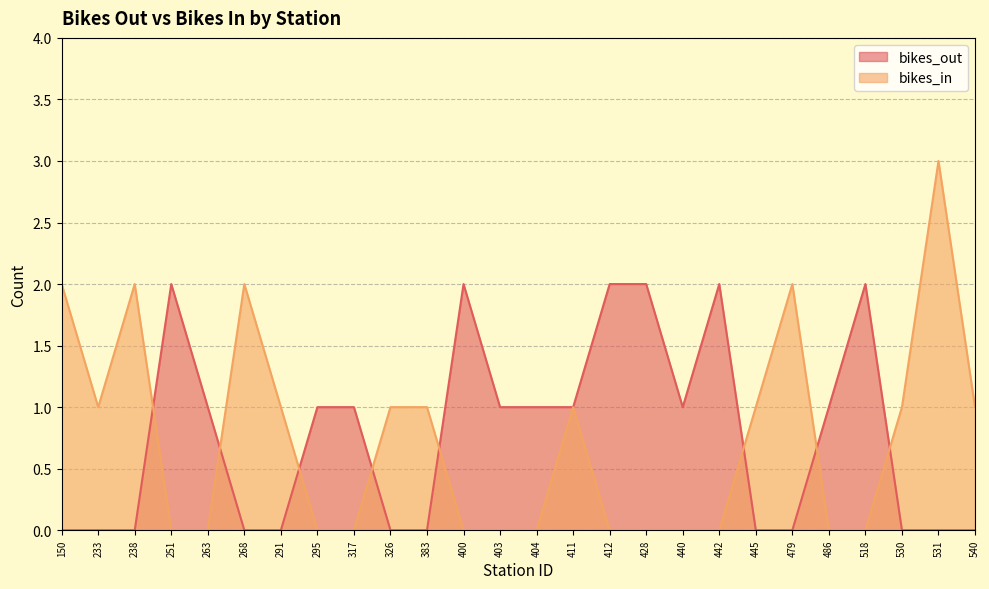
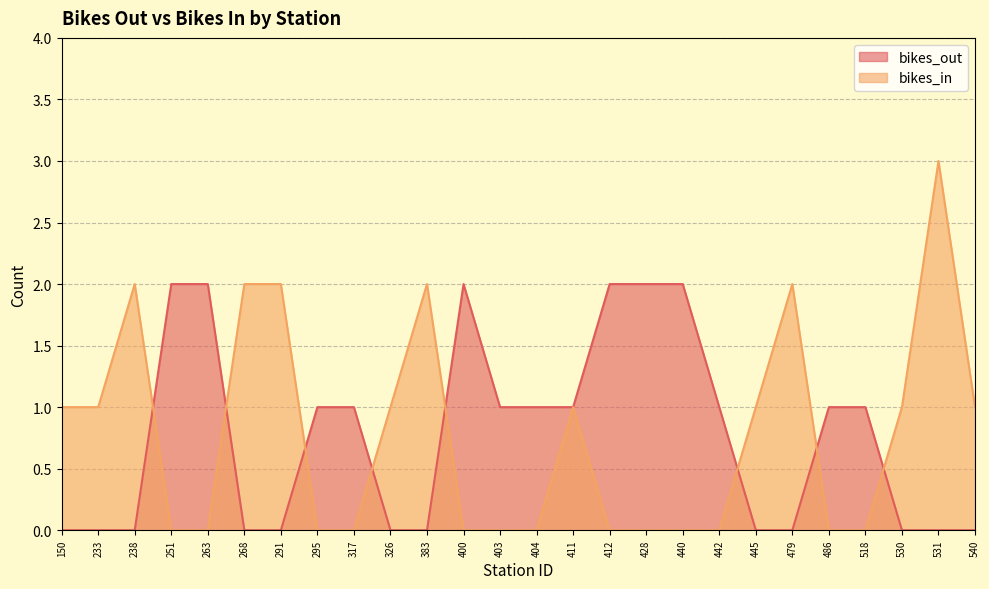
bikes_in, 150: 2 -> 1
bikes_out, 263: 1 -> 2
bikes_in, 291: 1 -> 2
bikes_in, 383: 1 -> 2
bikes_out, 440: 1 -> 2
bikes_out, 442: 2 -> 1
bikes_out, 518: 2 -> 1
